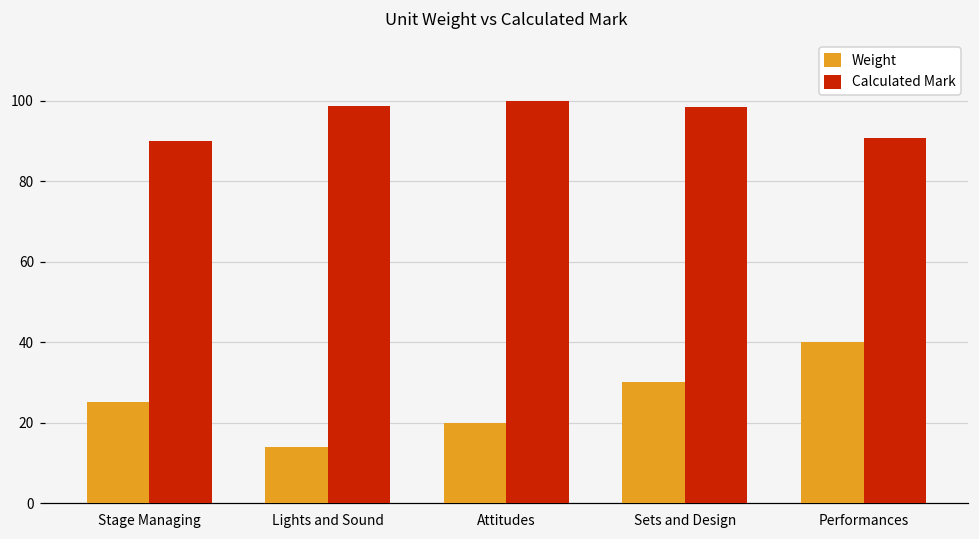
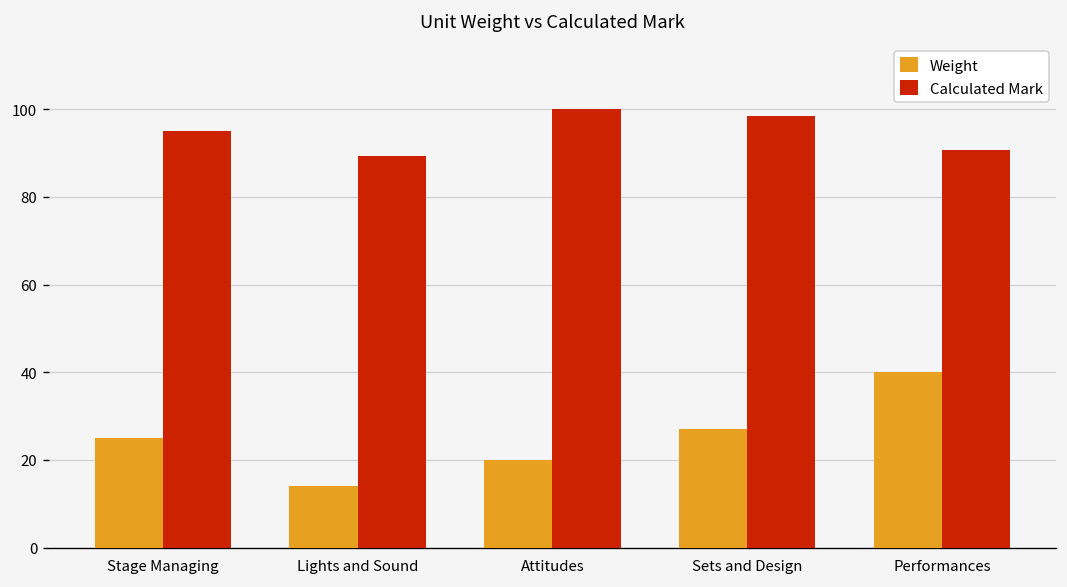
Calculated Mark, Stage Managing: 90 -> 95
Calculated Mark, Lights and Sound: 99 -> 89
Weight, Sets and Design: 30 -> 27
